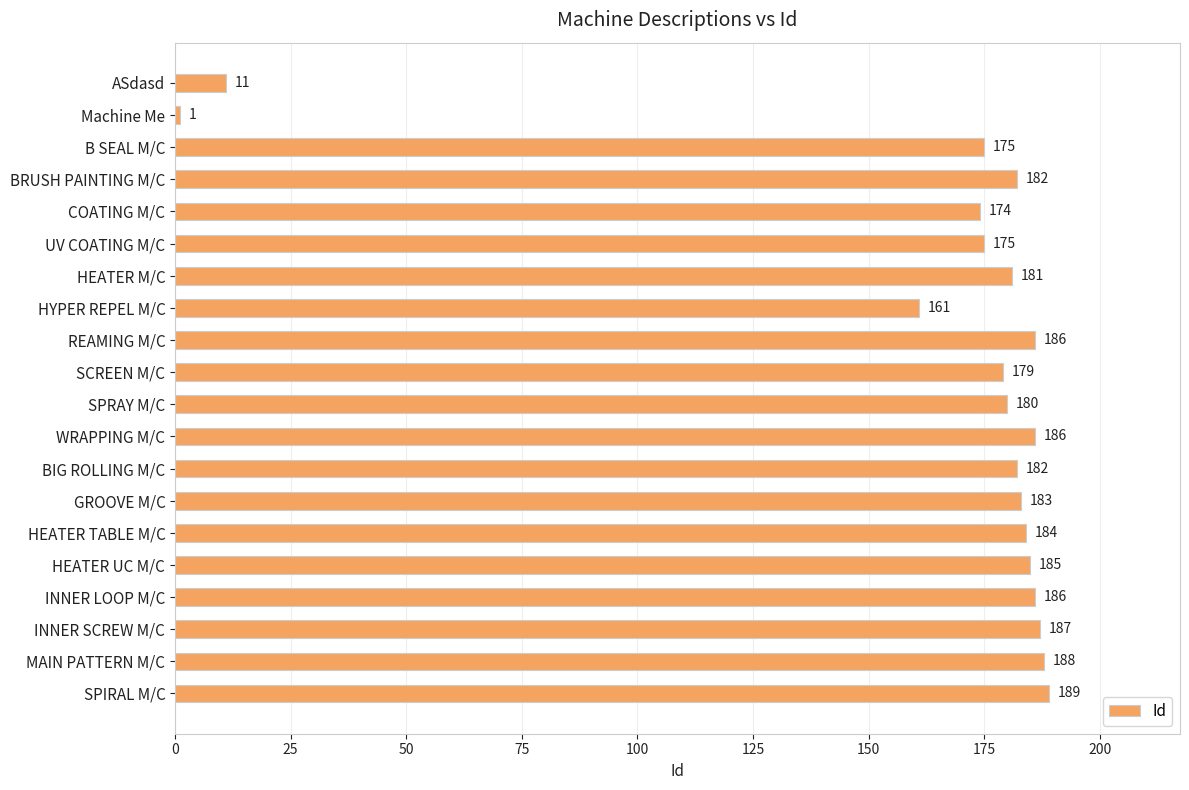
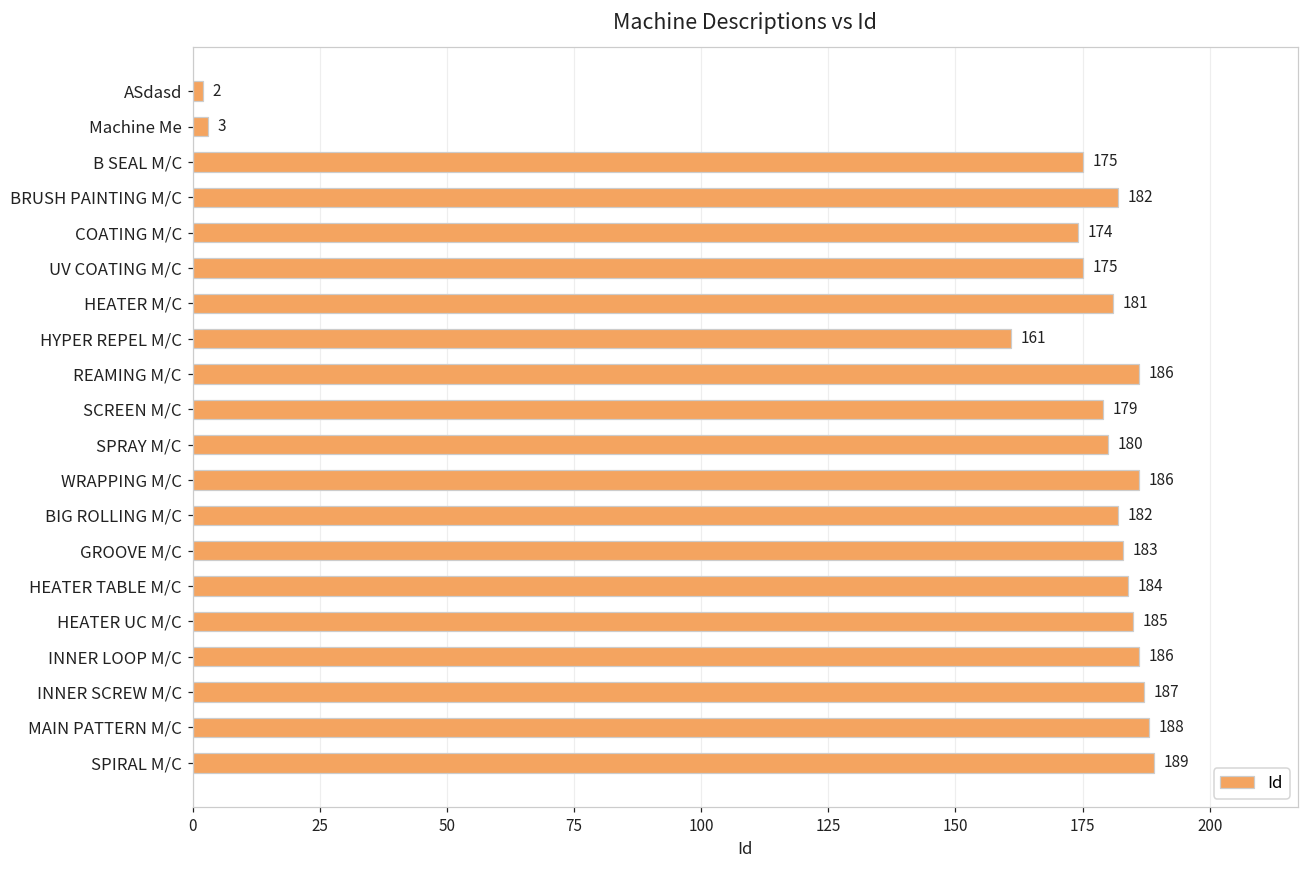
ASdasd: 11 -> 2
Machine Me: 1 -> 3
